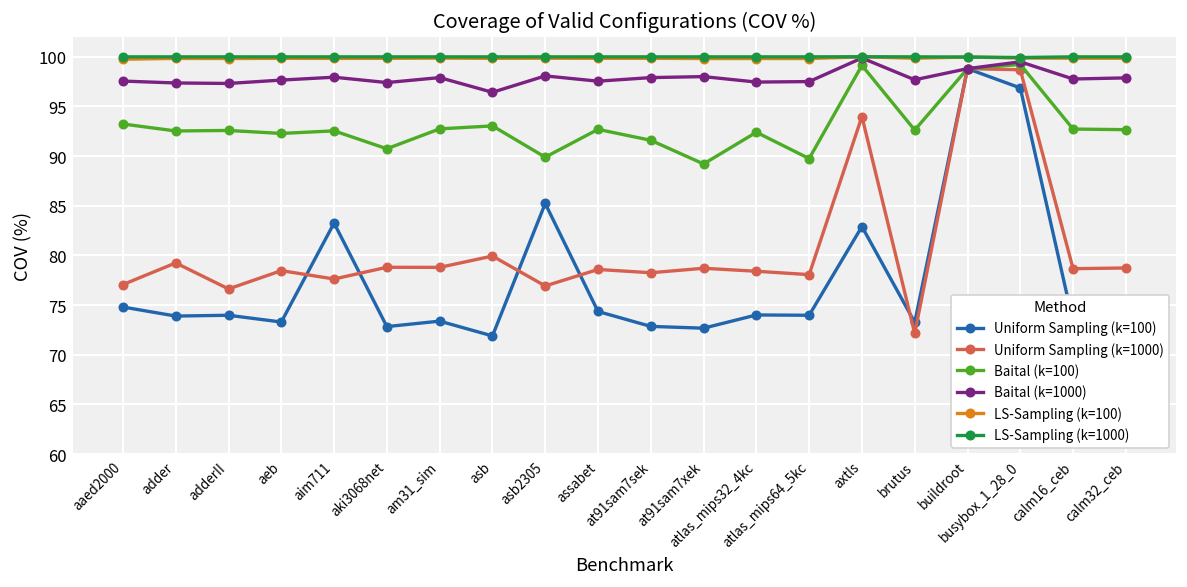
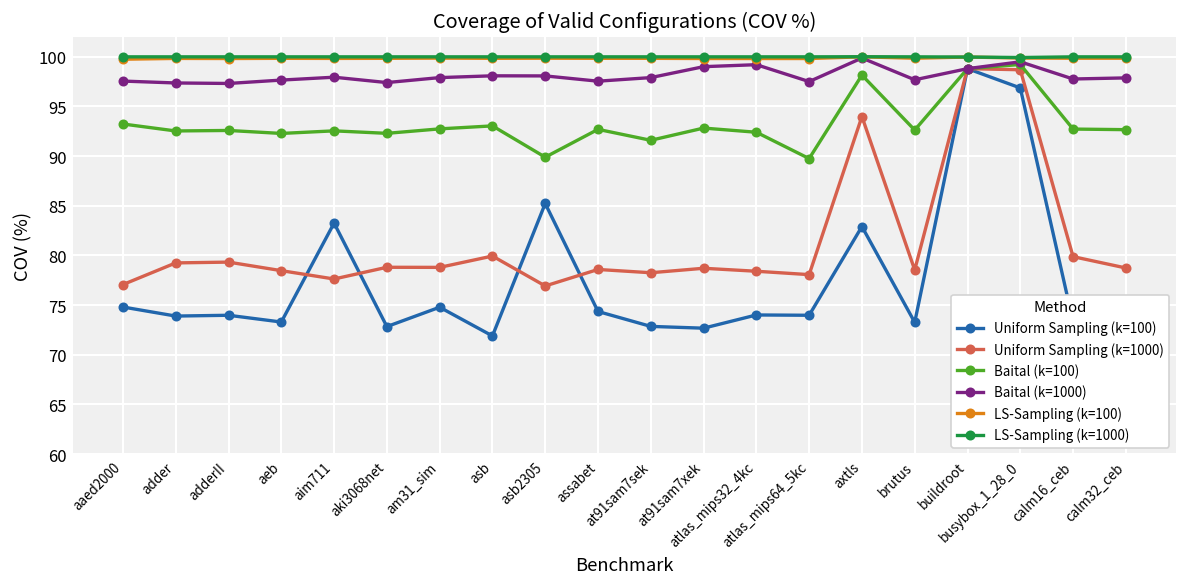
Uniform Sampling (k=1000), adderII: 77 -> 79
Baital (k=100), aki3068net: 91 -> 92
Uniform Sampling (k=100), am31_sim: 73 -> 75
Baital (k=1000), asb: 96 -> 98
Baital (k=100), at91sam7xek: 89 -> 93
Baital (k=1000), at91sam7xek: 98 -> 99
Baital (k=1000), atlas_mips32_4kc: 97 -> 99
Baital (k=100), axtls: 99 -> 98
Uniform Sampling (k=1000), brutus: 72 -> 79
Uniform Sampling (k=1000), calm16_ceb: 79 -> 80
